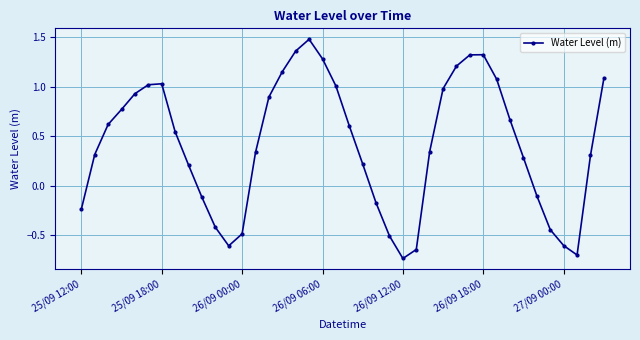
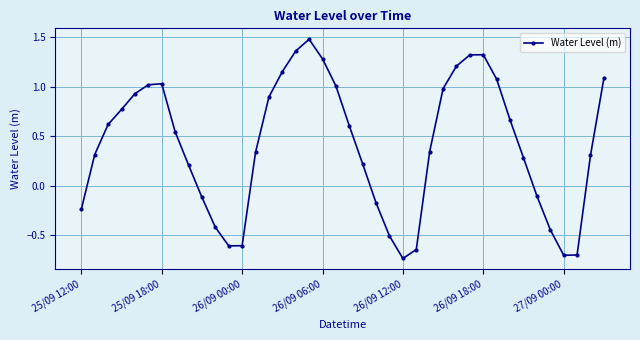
26/09 00:00: -0.5 -> -0.6
27/09 00:00: -0.6 -> -0.7
